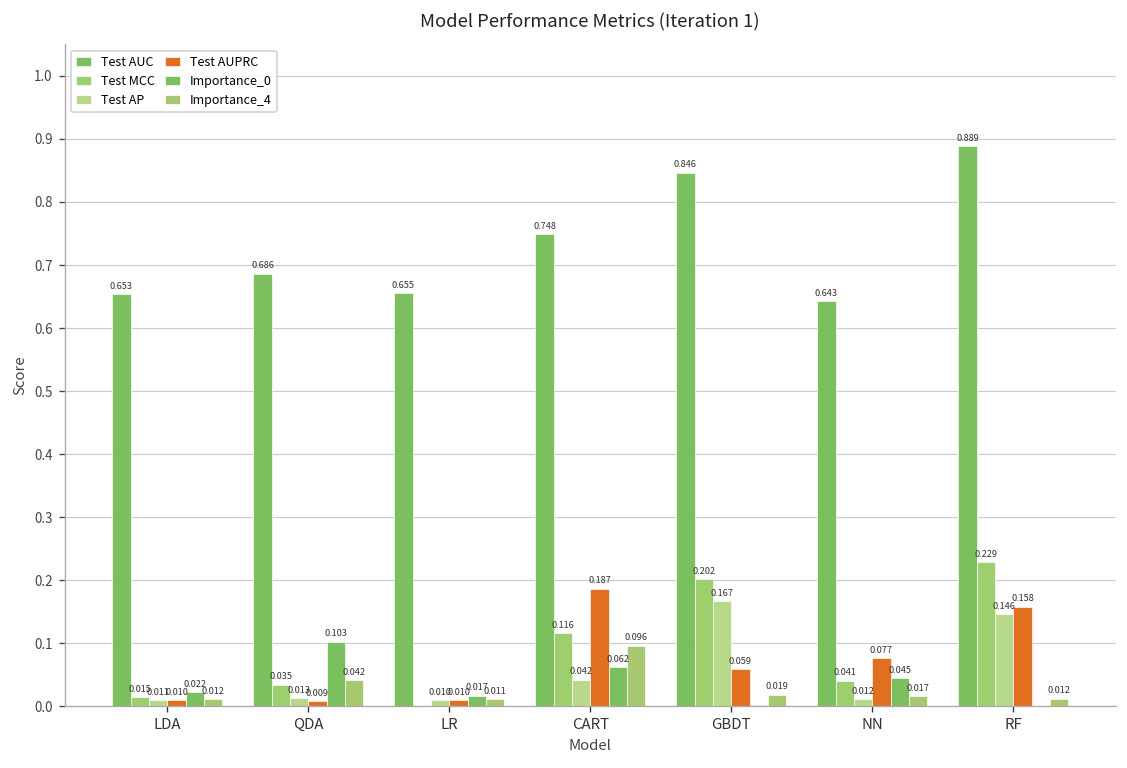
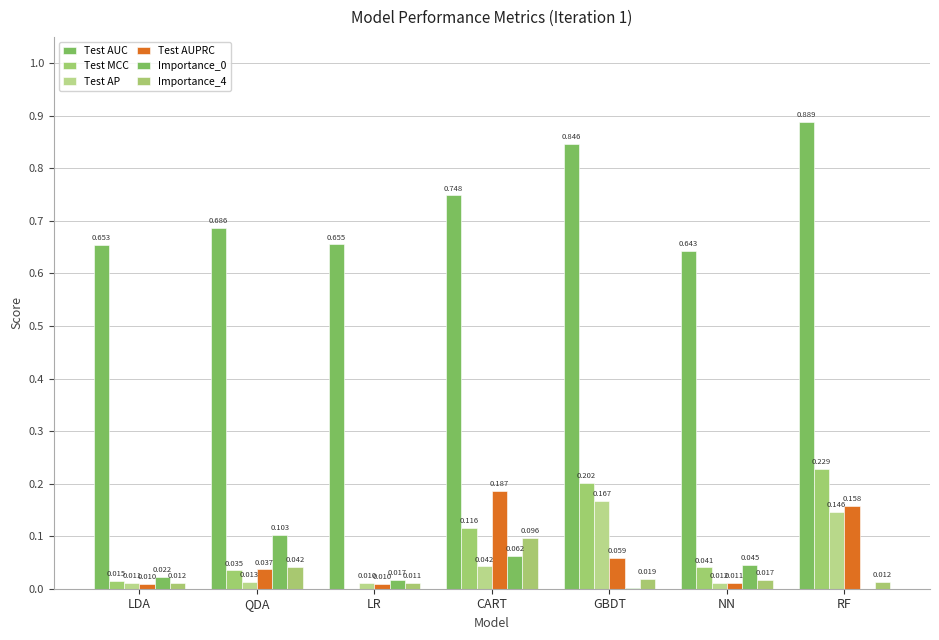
Test AUPRC, QDA: 0.009 -> 0.037
Test AUPRC, NN: 0.077 -> 0.011
